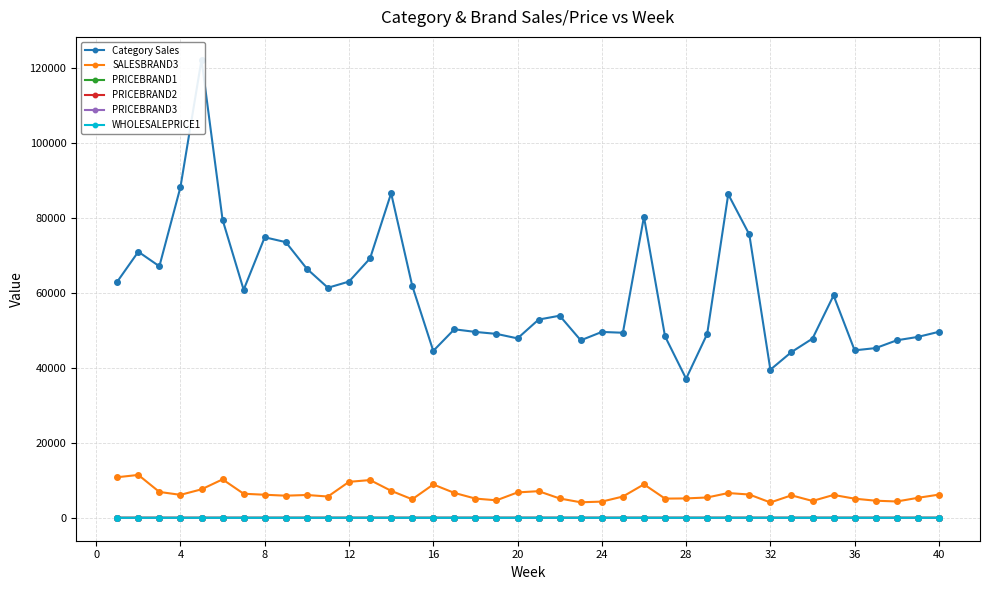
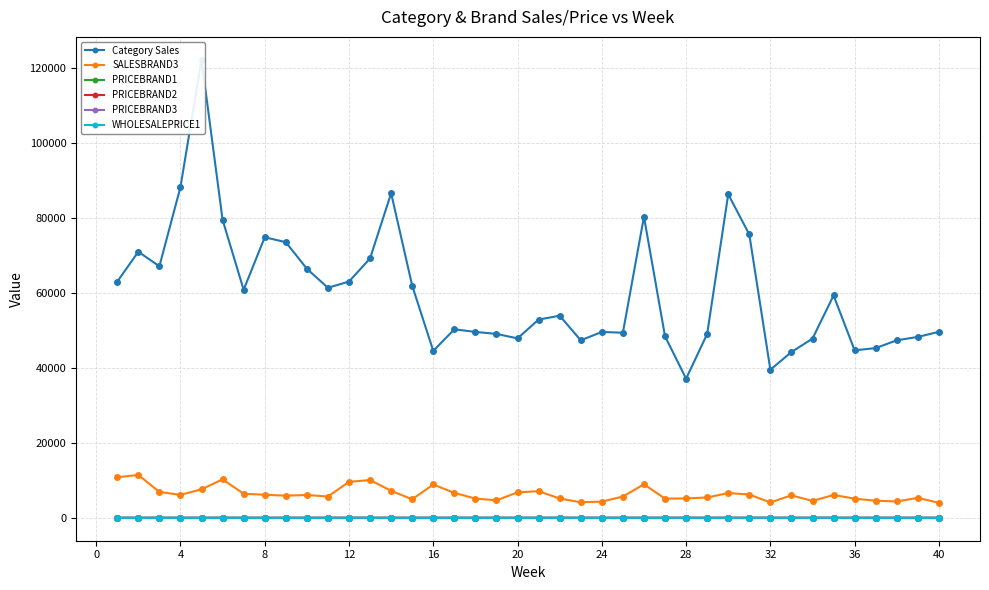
SALESBRAND3, 40: 6000 -> 4000
